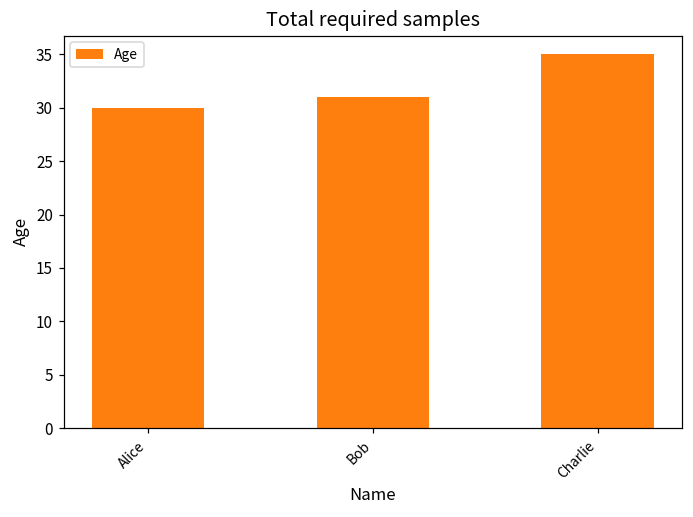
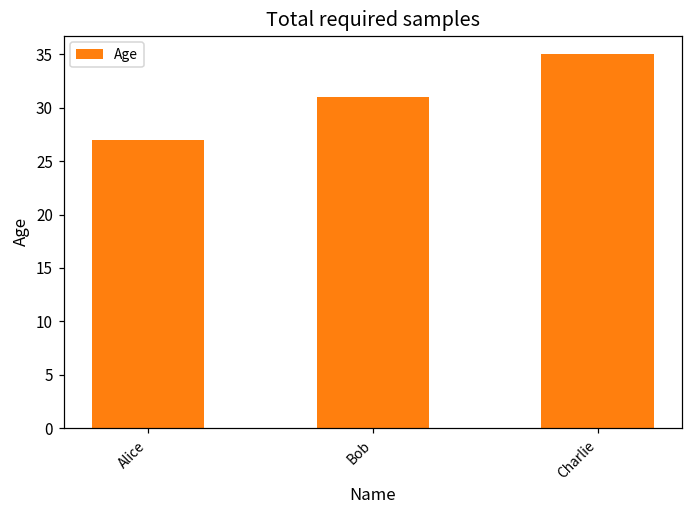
Alice: 30 -> 27
